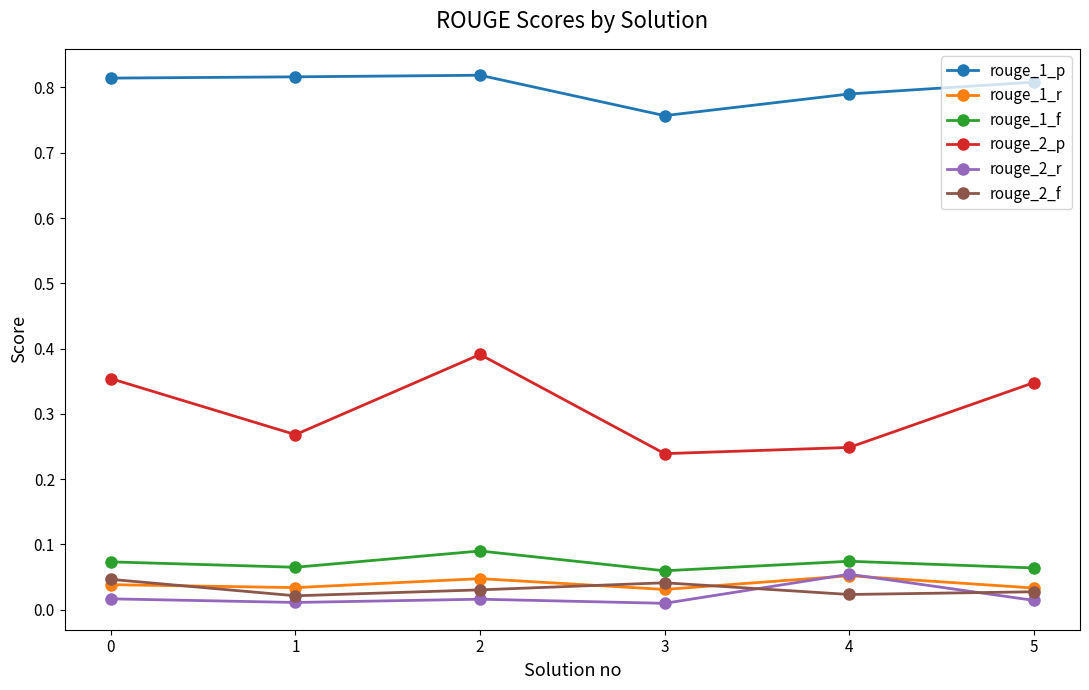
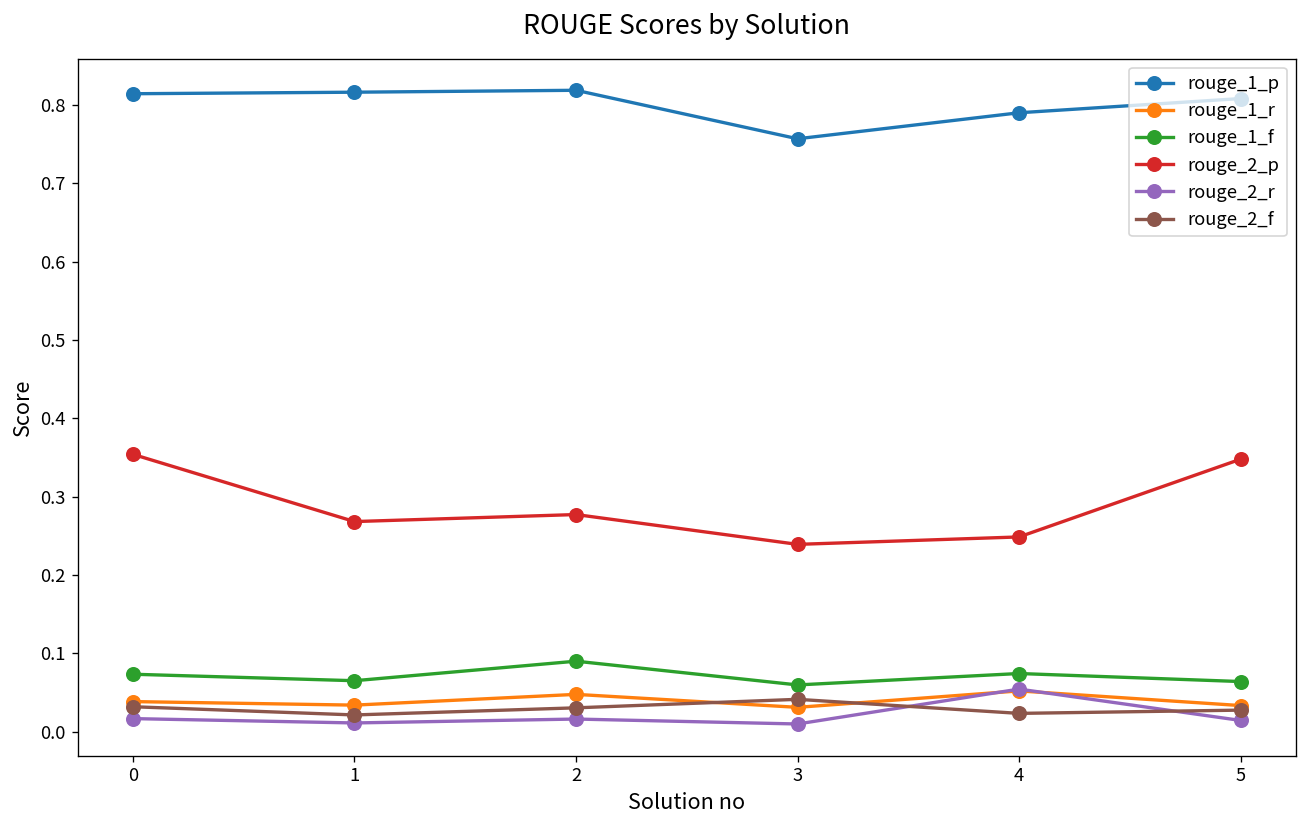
rouge_2_f, 0: 0.05 -> 0.03
rouge_2_p, 2: 0.39 -> 0.28
